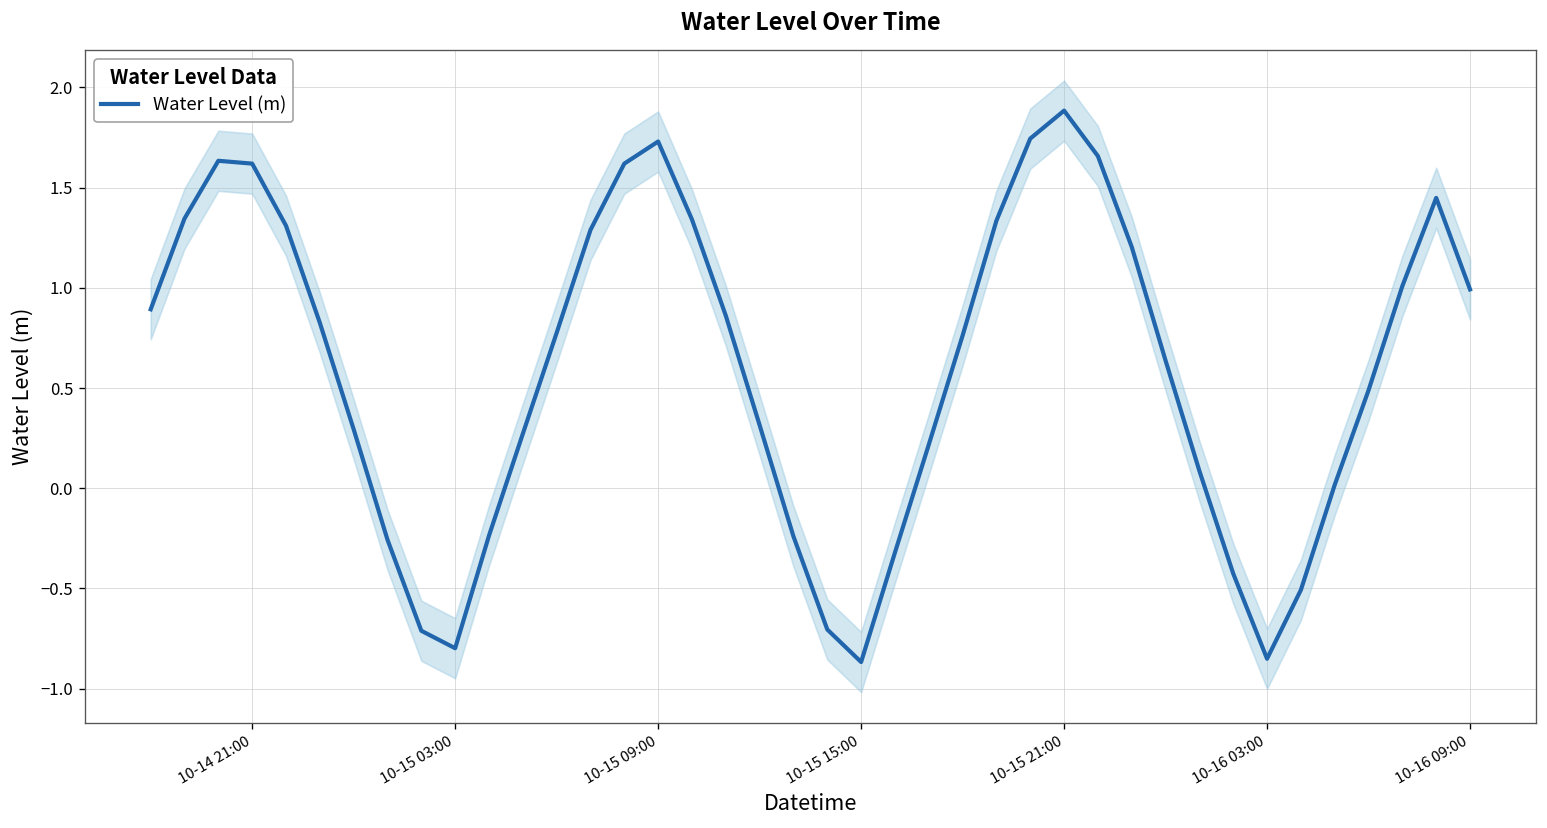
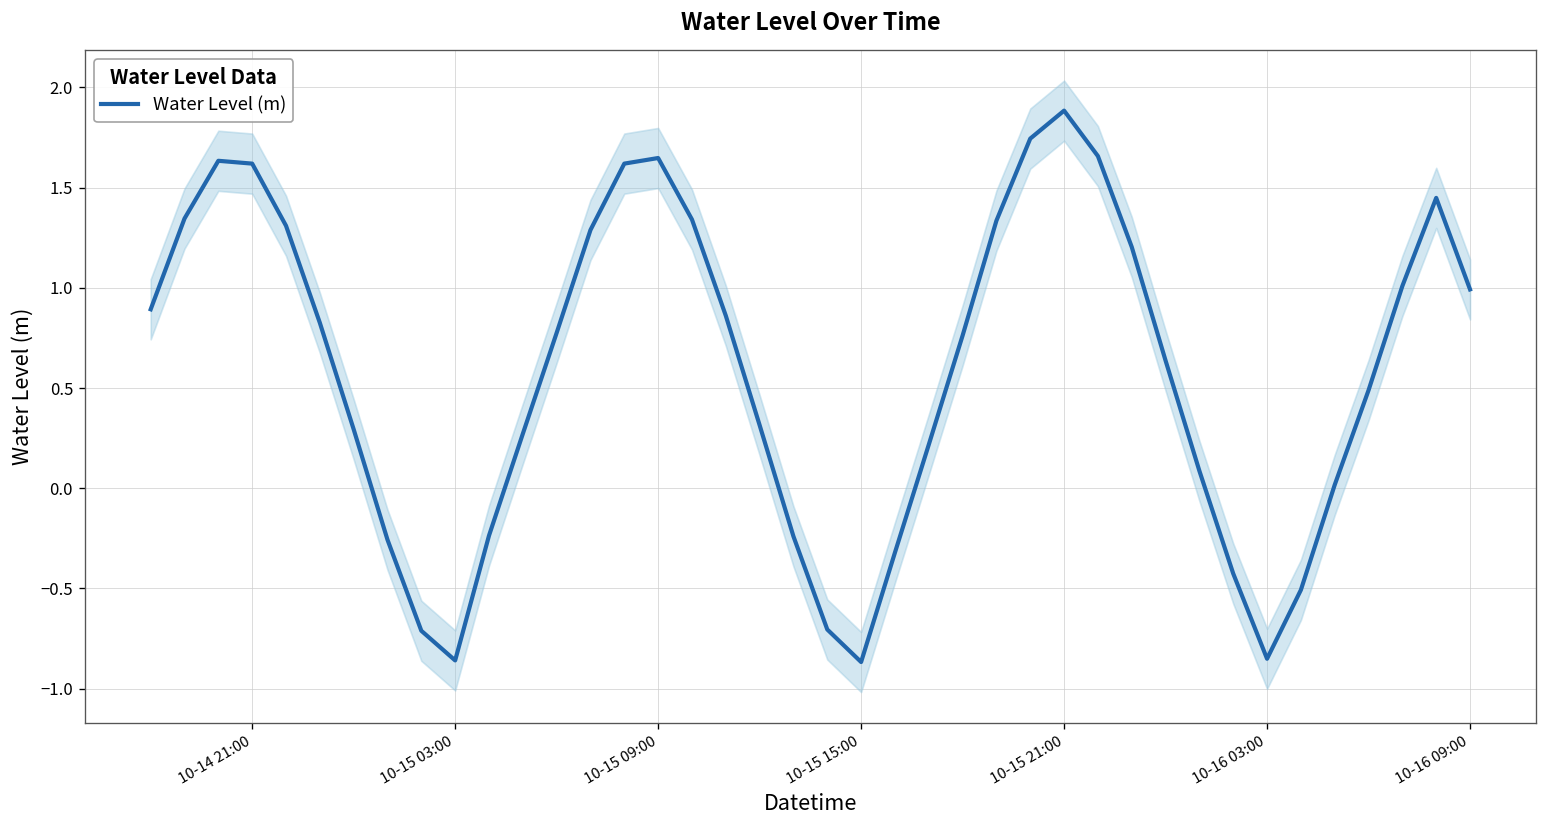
Water Level (m), 10-15 03:00: -0.80 -> -0.86
Water Level (m), 10-15 09:00: 1.73 -> 1.65
